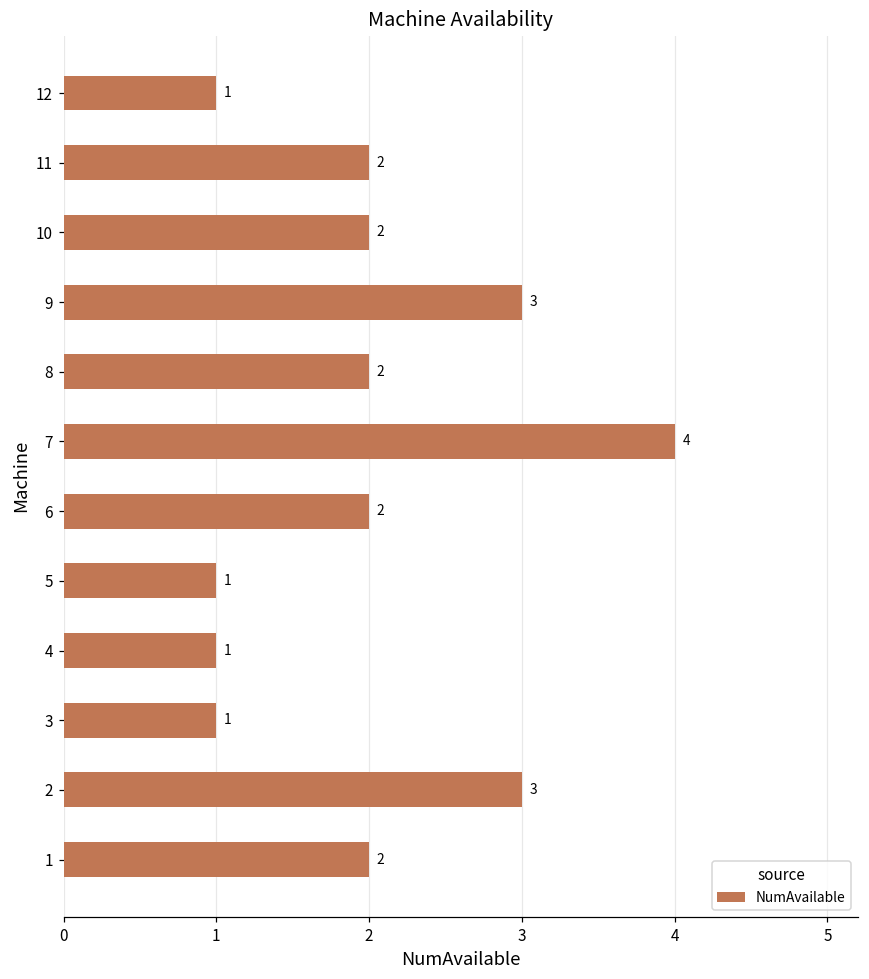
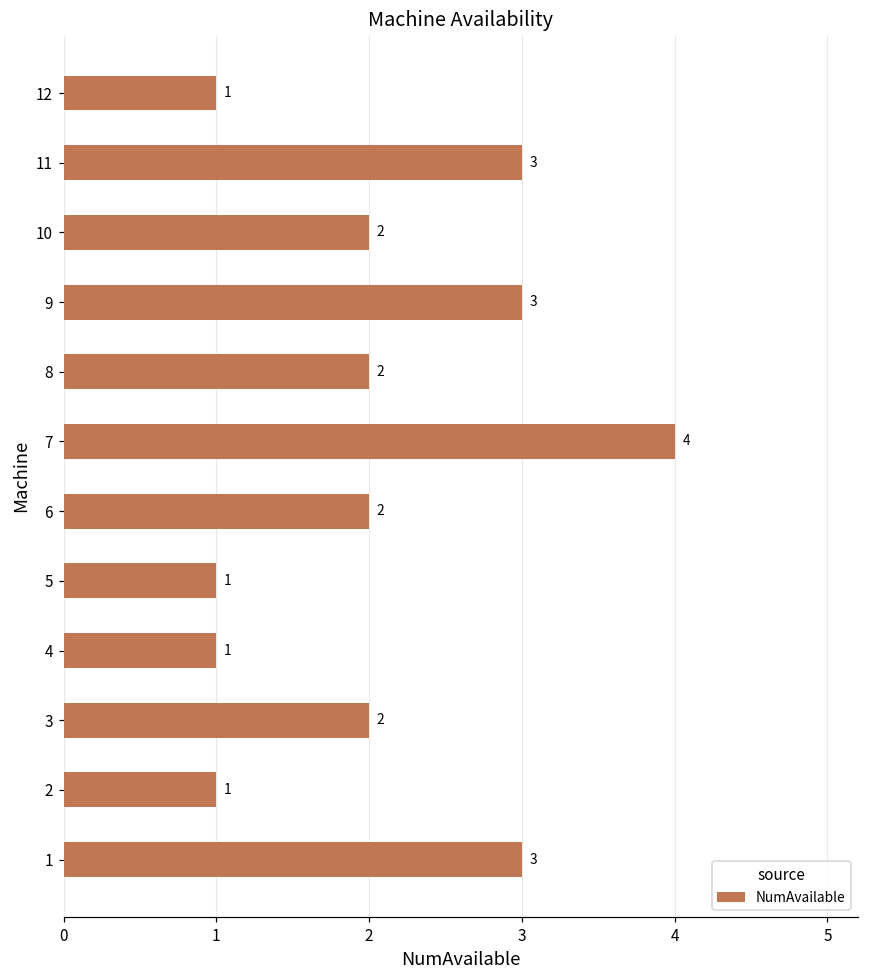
11: 2 -> 3
3: 1 -> 2
2: 3 -> 1
1: 2 -> 3
